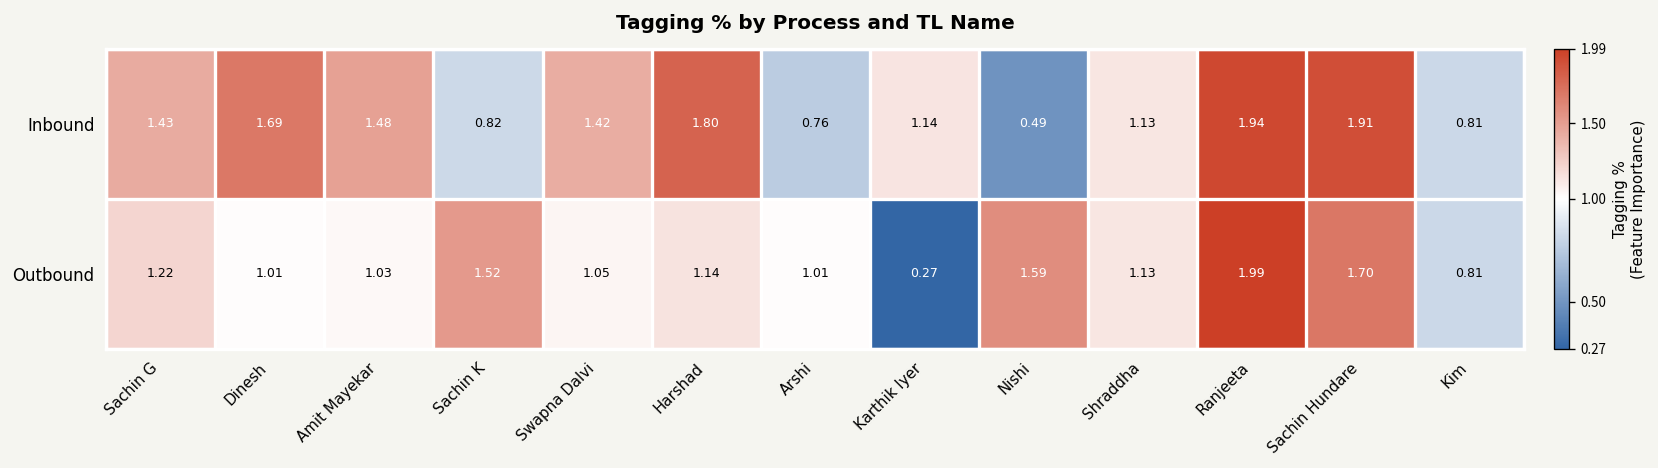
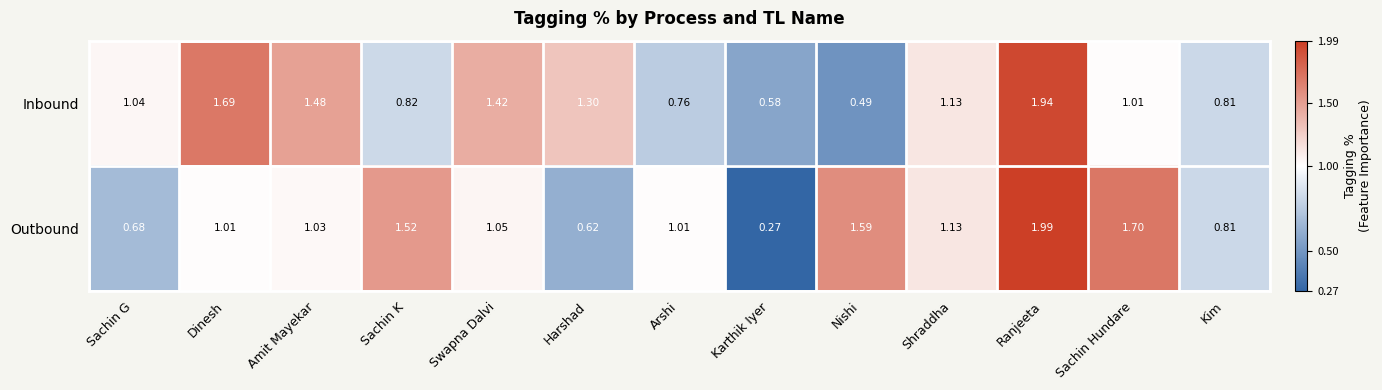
Inbound, Sachin G: 1.43 -> 1.04
Inbound, Harshad: 1.80 -> 1.30
Inbound, Karthik Iyer: 1.14 -> 0.58
Inbound, Sachin Hundare: 1.91 -> 1.01
Outbound, Sachin G: 1.22 -> 0.68
Outbound, Harshad: 1.14 -> 0.62
